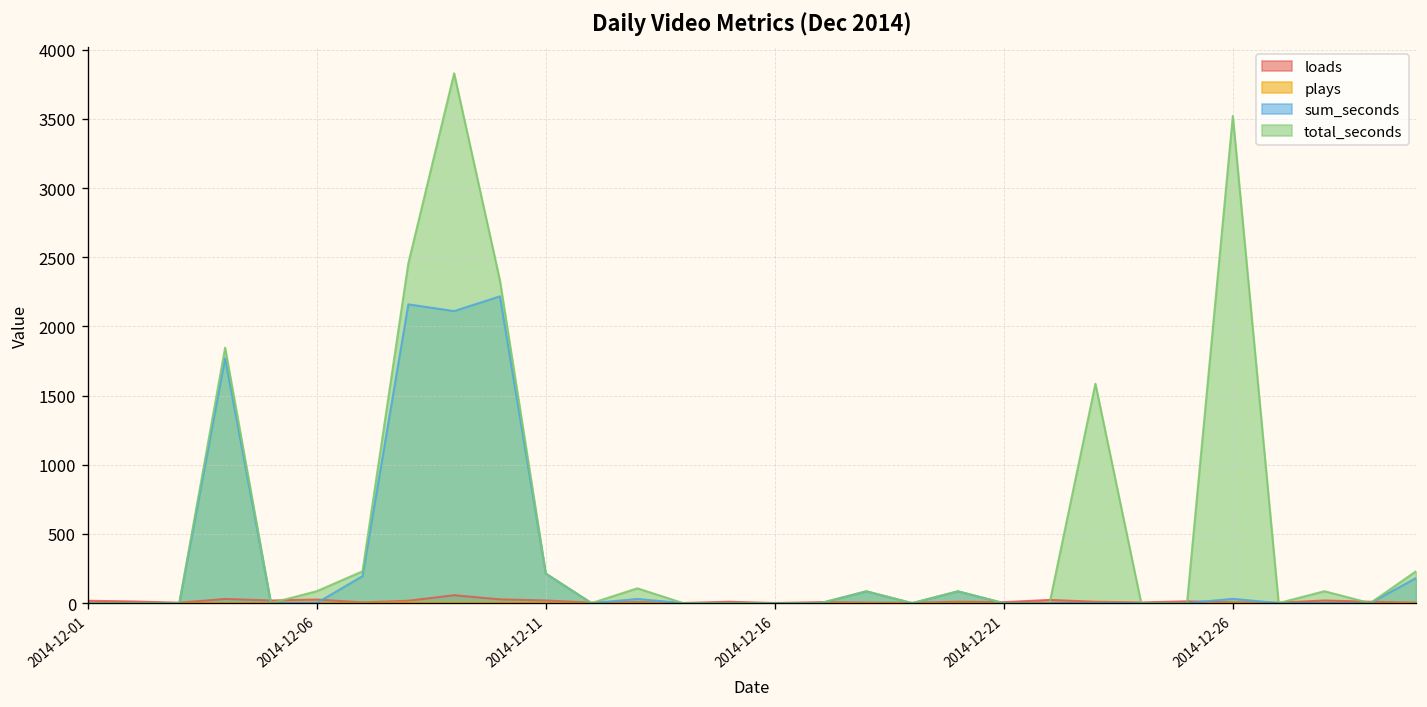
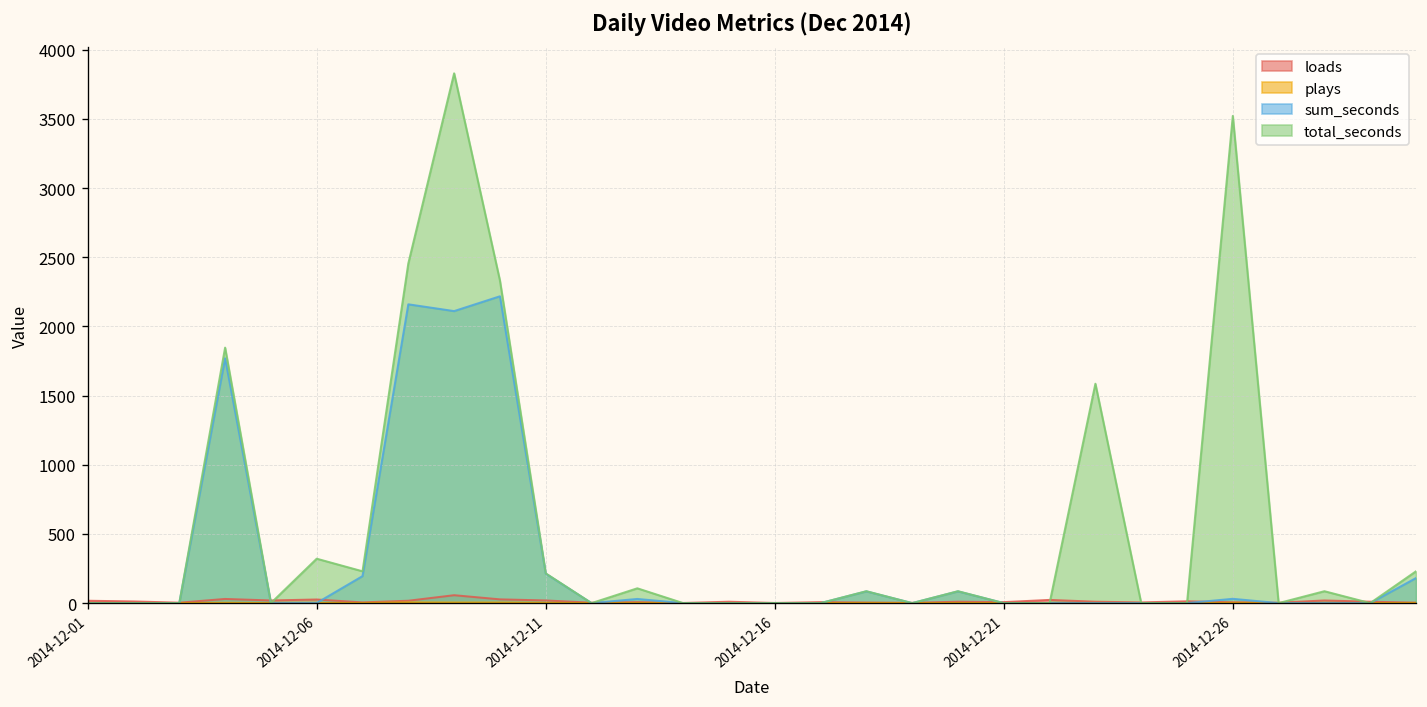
total_seconds, 2014-12-06: 90 -> 320
